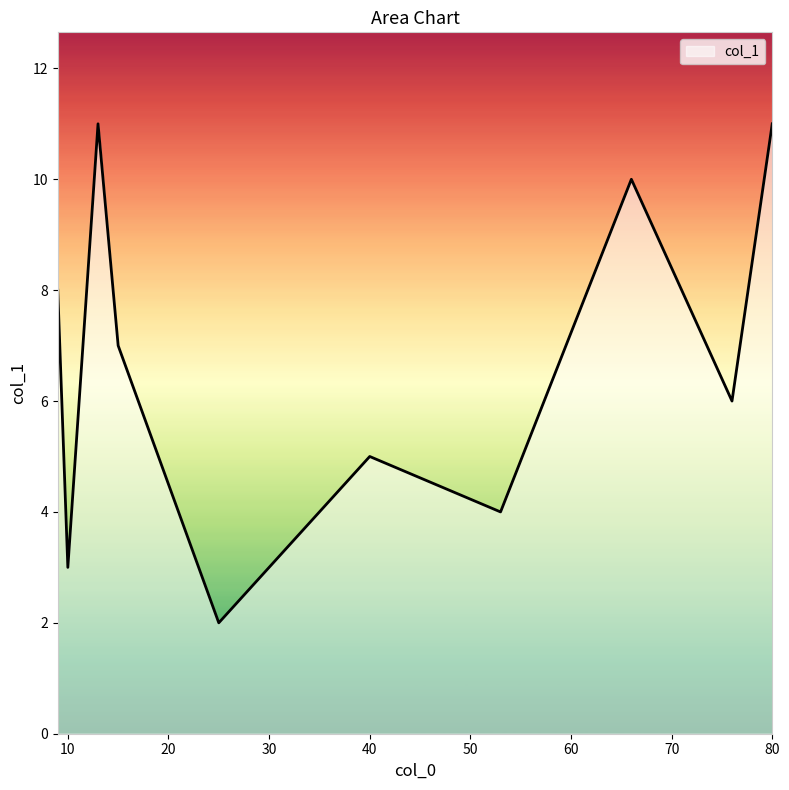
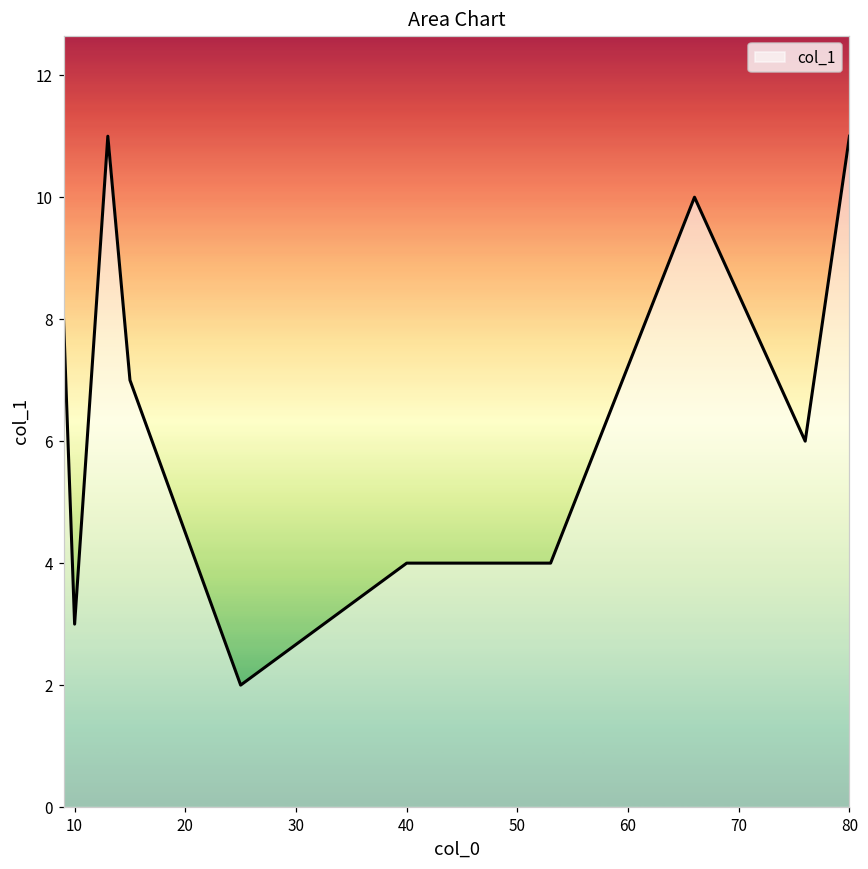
40: 5 -> 4
